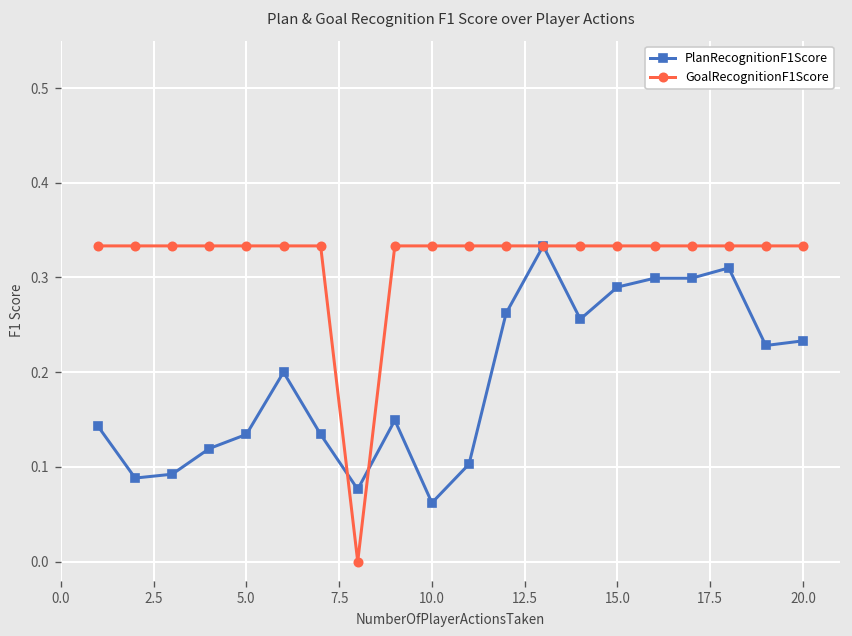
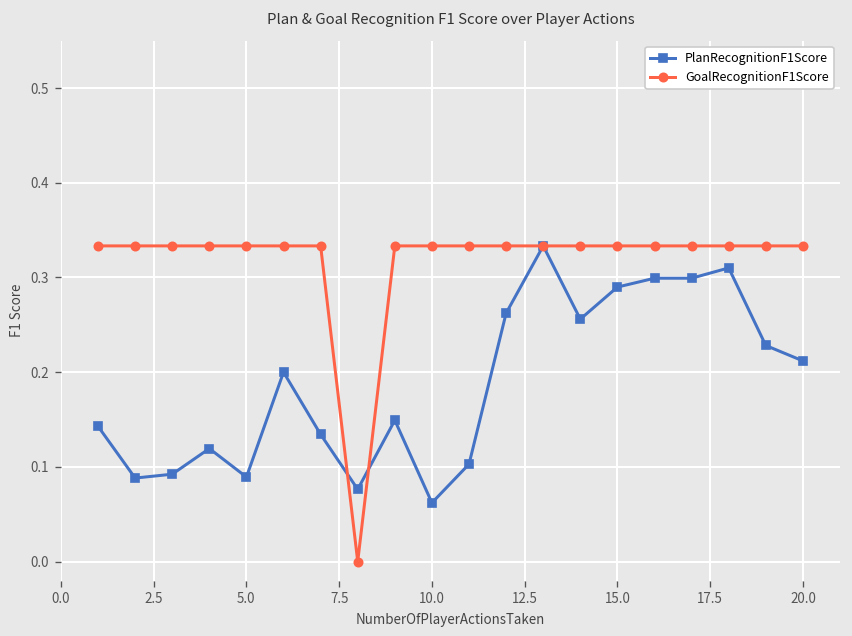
PlanRecognitionF1Score, 5.0: 0.13 -> 0.09
PlanRecognitionF1Score, 20.0: 0.23 -> 0.21
